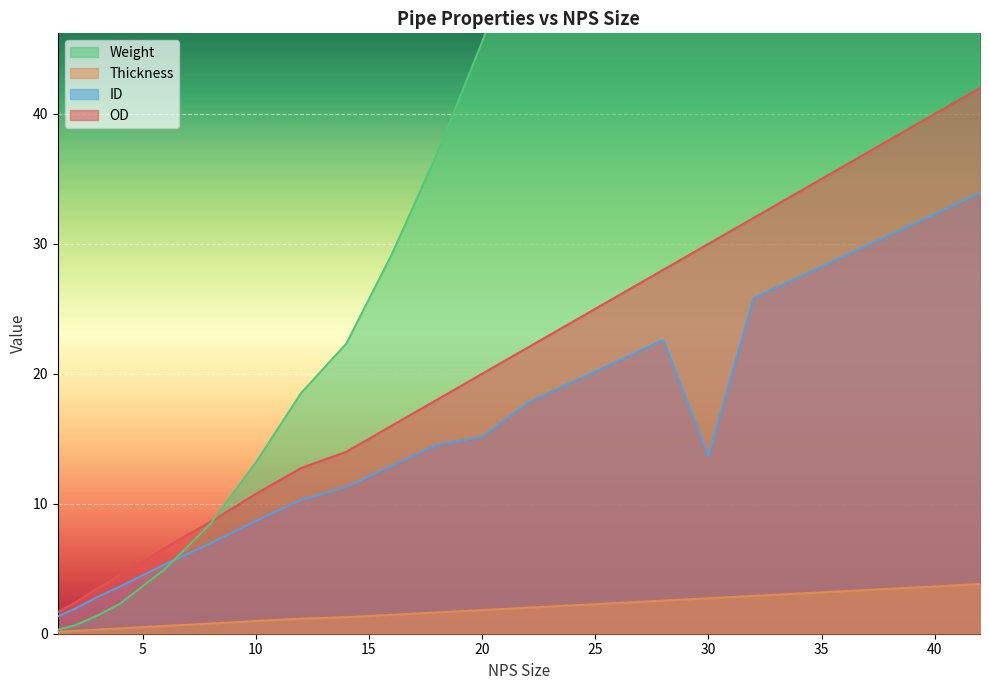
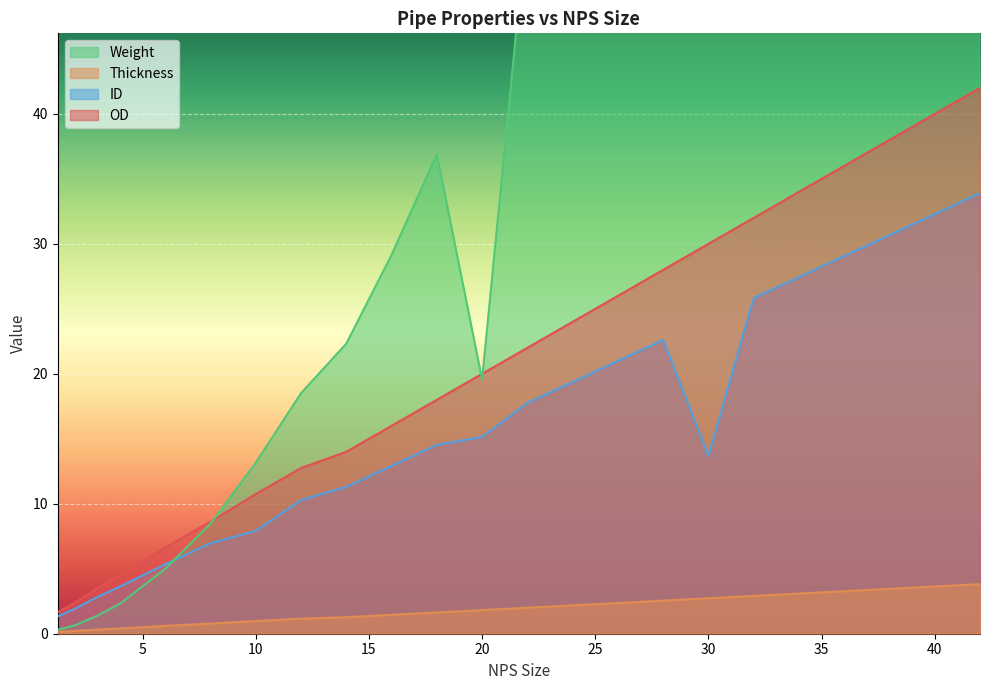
ID, 10: 8.7 -> 7.9
Weight, 20: 45.5 -> 19.6
